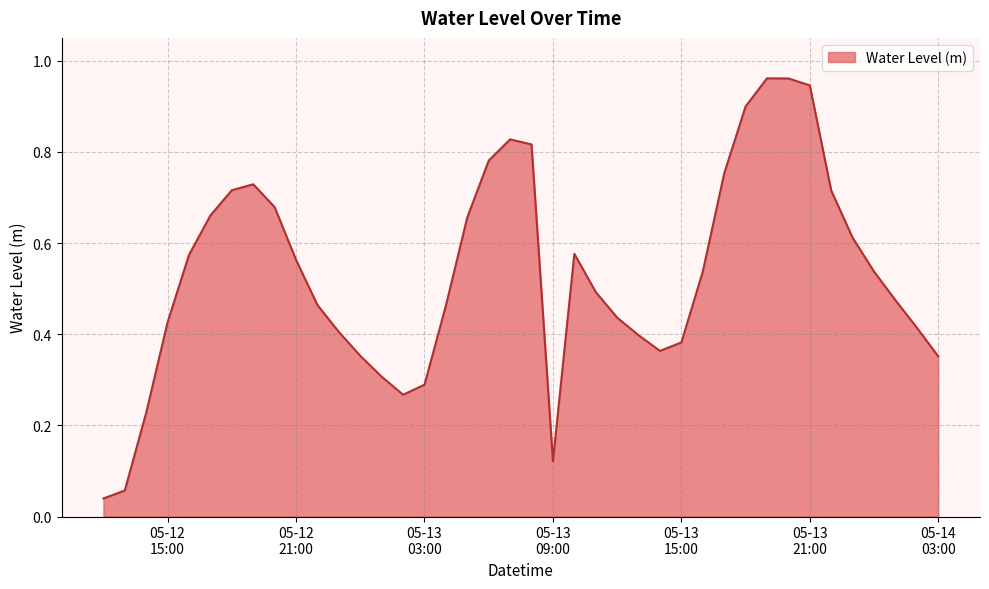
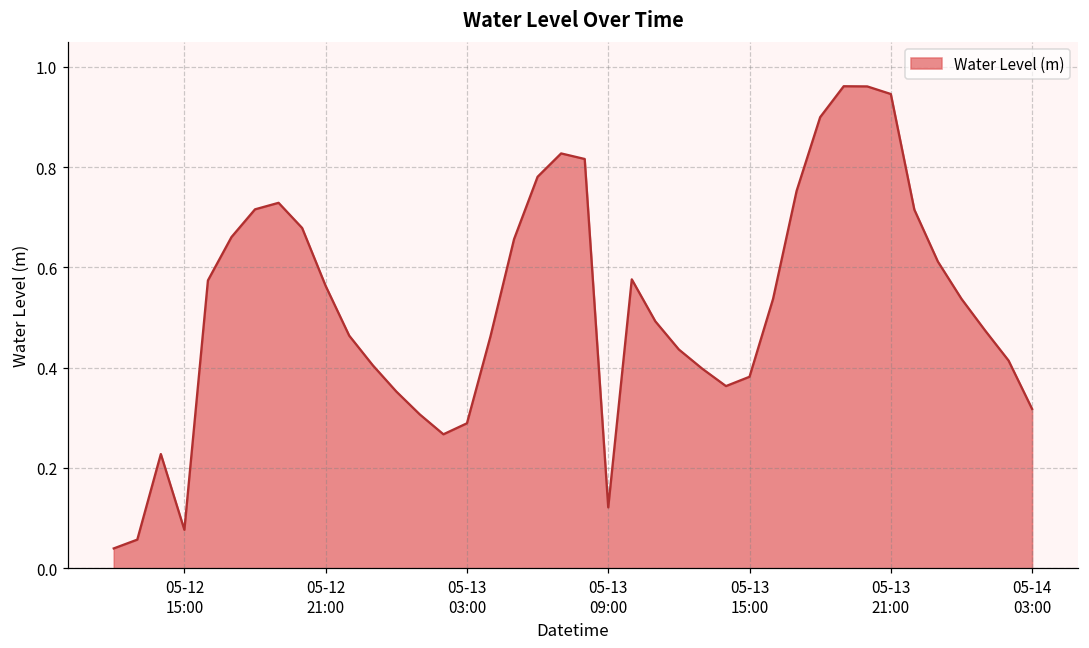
05-12 15:00: 0.43 -> 0.08
05-14 03:00: 0.35 -> 0.32
